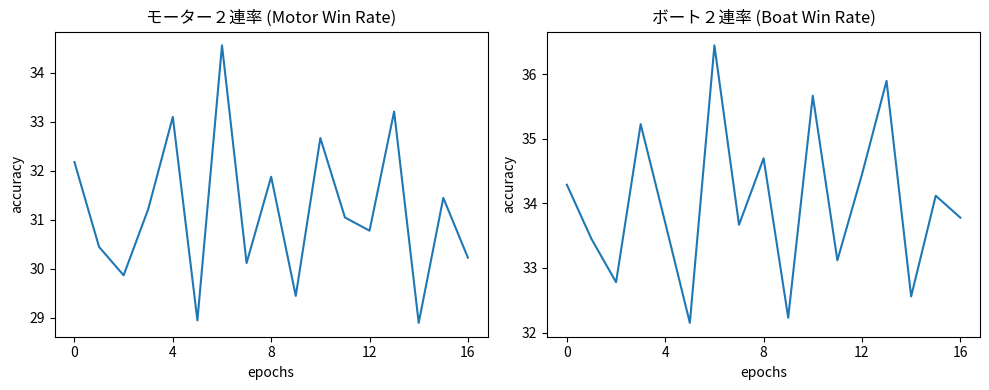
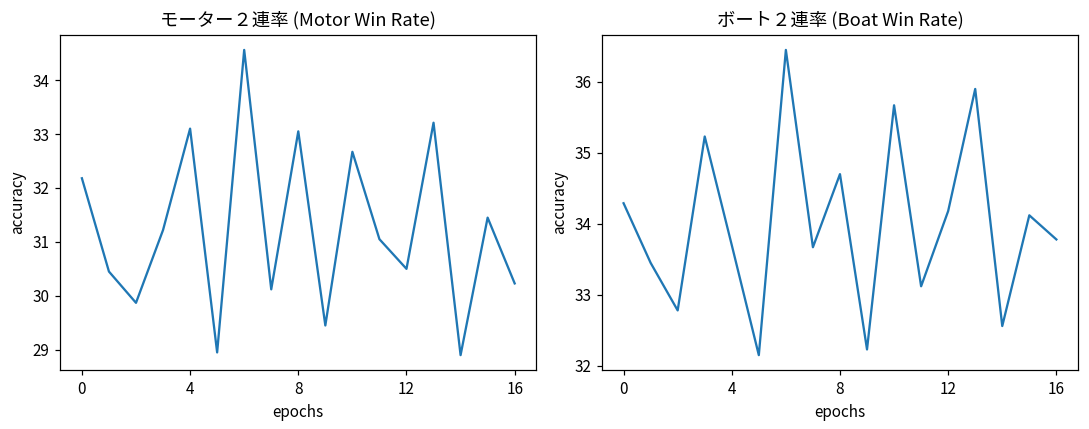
モーター２連率 (Motor Win Rate), 8: 31.9 -> 33.1
モーター２連率 (Motor Win Rate), 12: 30.8 -> 30.5
ボート２連率 (Boat Win Rate), 12: 34.5 -> 34.2
